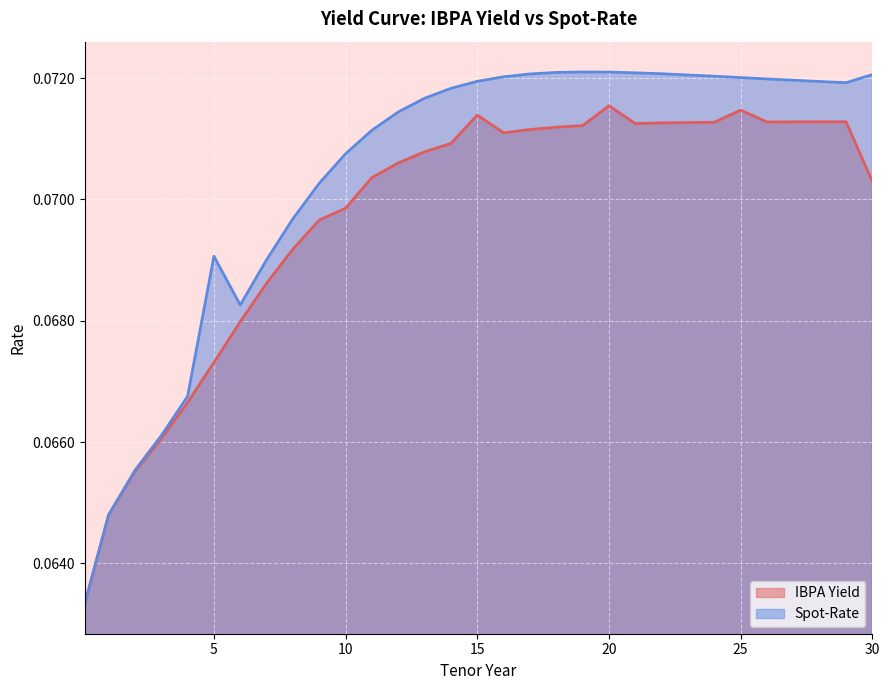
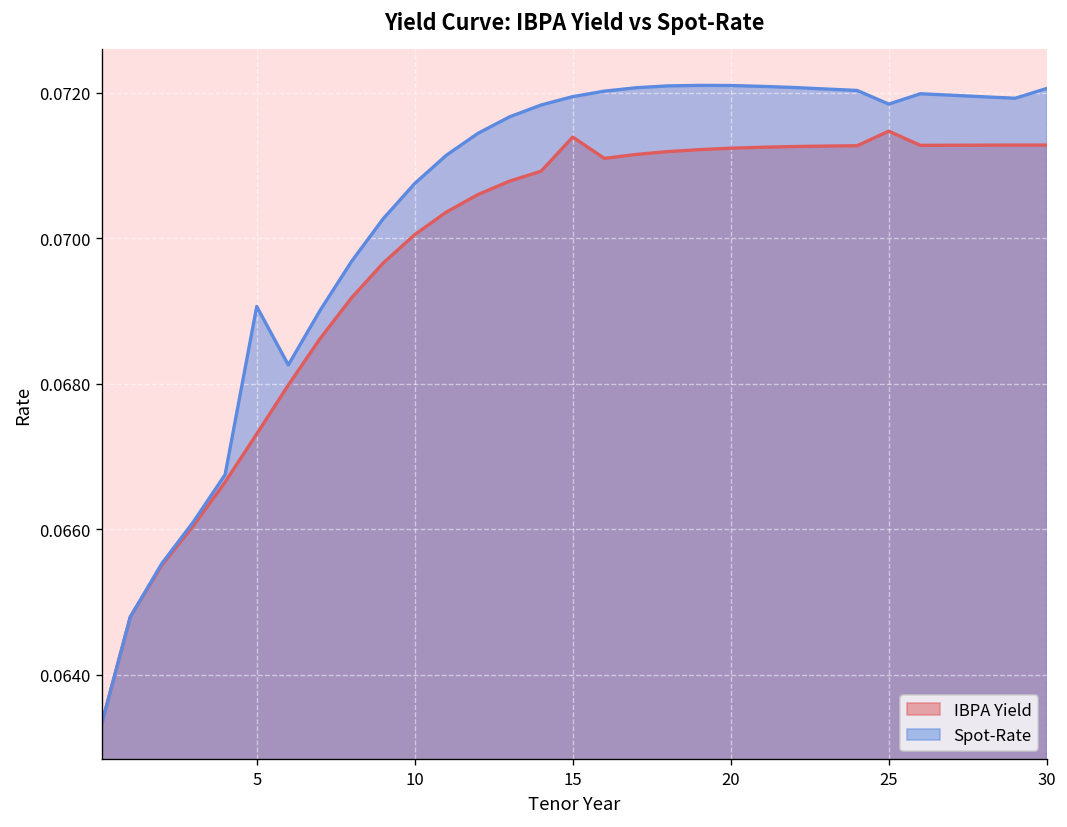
IBPA Yield, 10: 0.0699 -> 0.0701
IBPA Yield, 20: 0.0715 -> 0.0712
Spot-Rate, 25: 0.0720 -> 0.0718
IBPA Yield, 30: 0.0703 -> 0.0713
